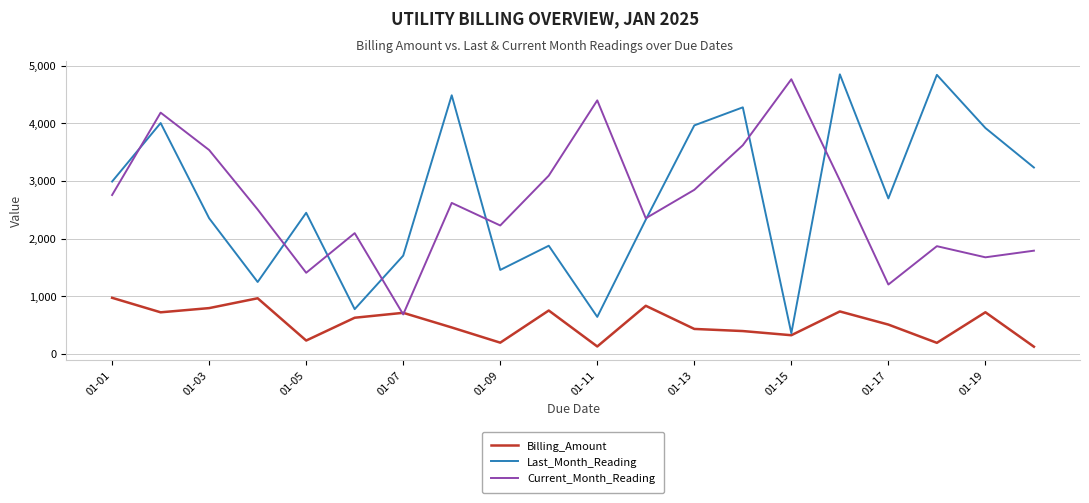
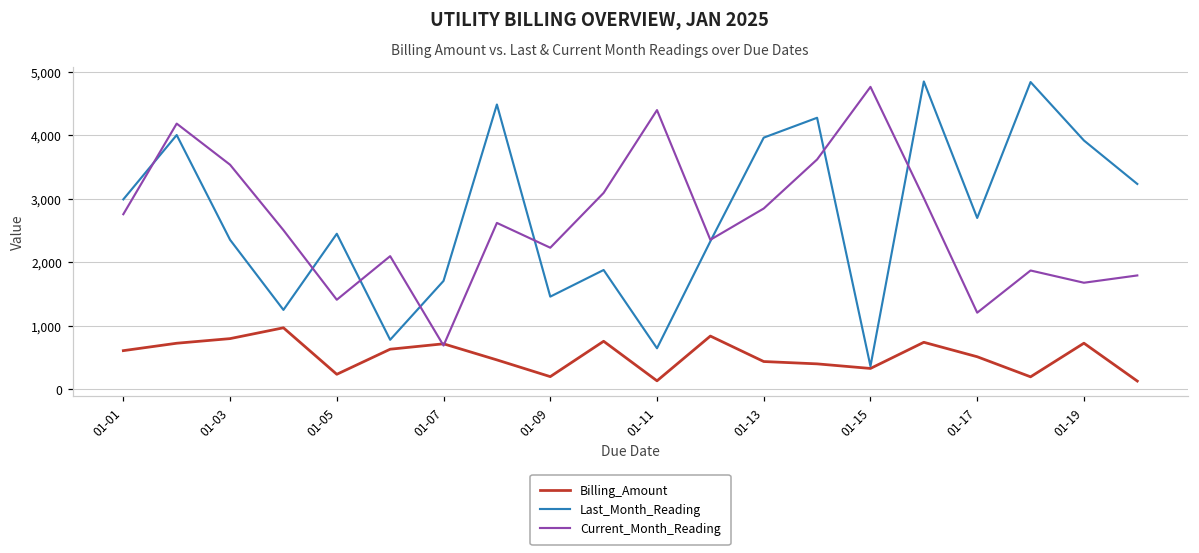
Billing_Amount, 01-01: 1,000 -> 600
